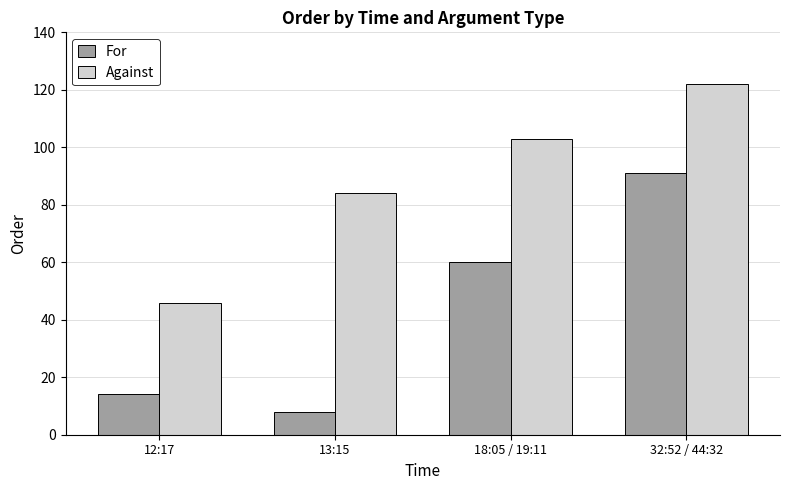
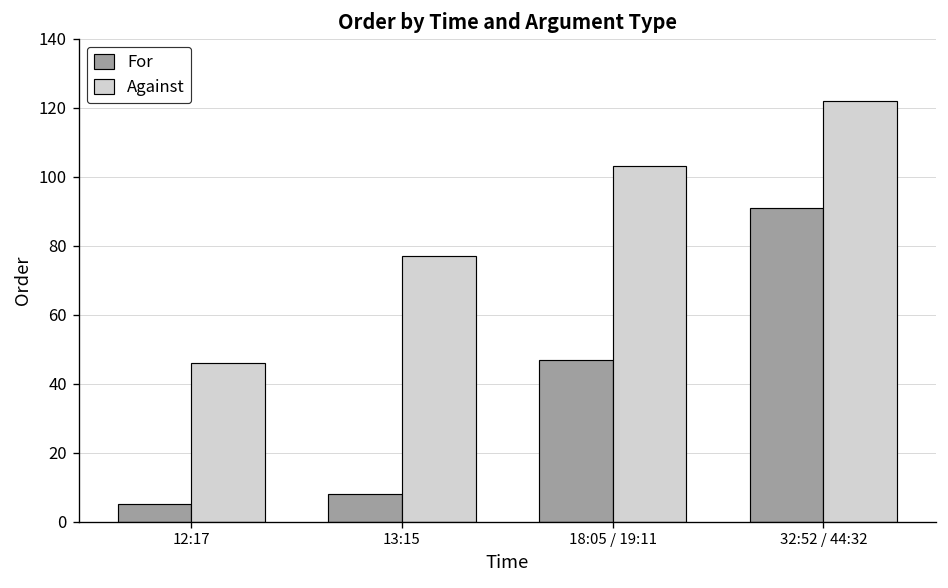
For, 12:17: 14 -> 5
Against, 13:15: 84 -> 77
For, 18:05 / 19:11: 60 -> 47
